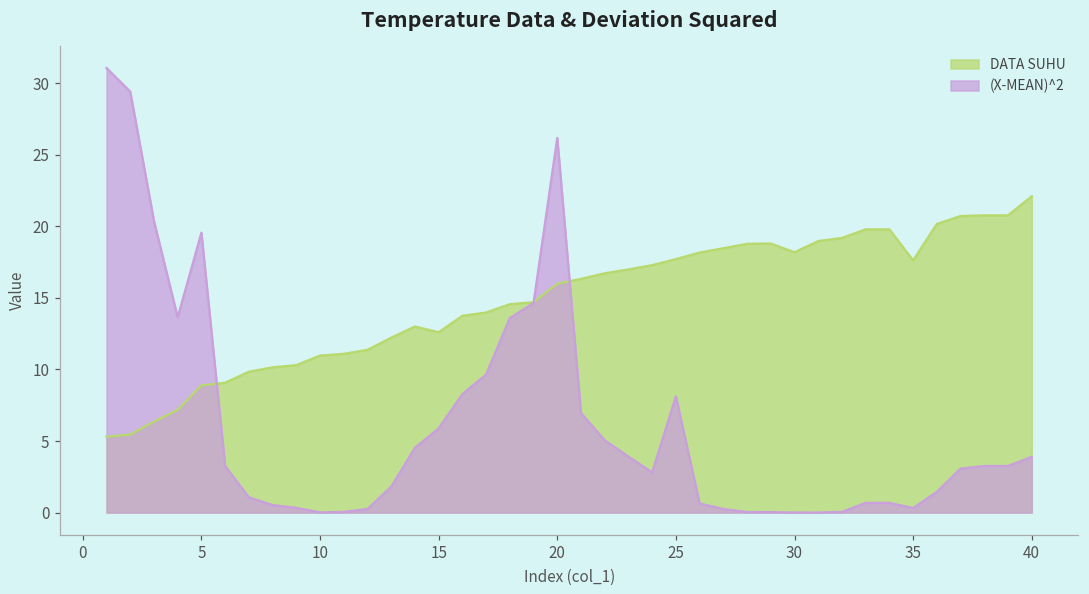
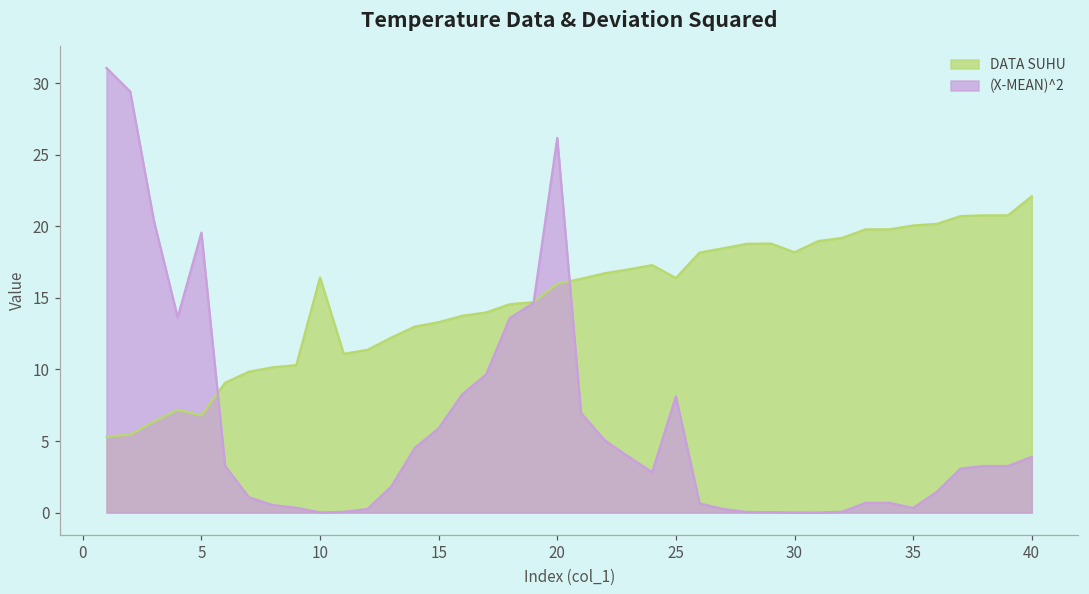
DATA SUHU, 5: 8.9 -> 6.8
DATA SUHU, 10: 11.0 -> 16.4
DATA SUHU, 15: 12.6 -> 13.3
DATA SUHU, 25: 17.7 -> 16.4
DATA SUHU, 35: 17.6 -> 20.1
